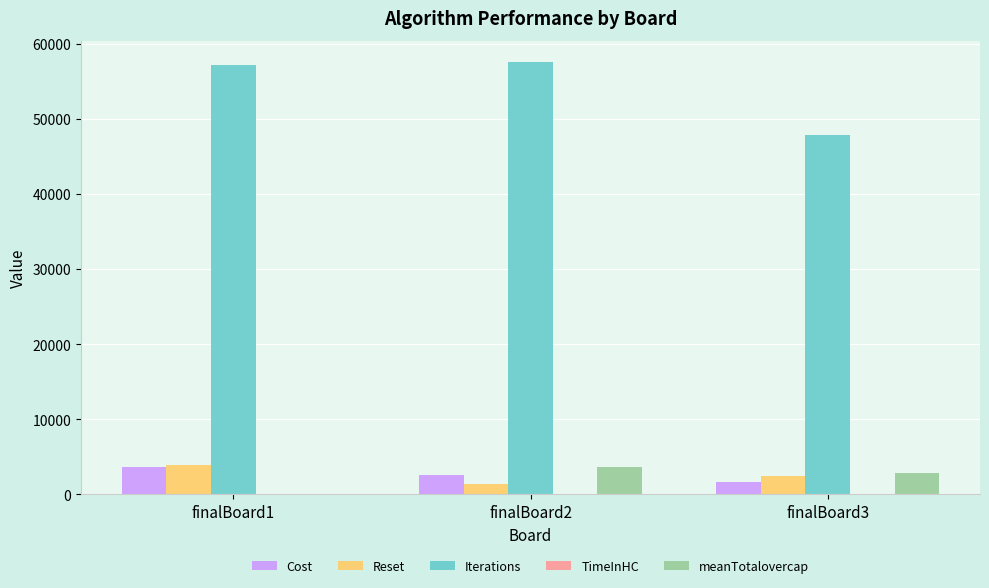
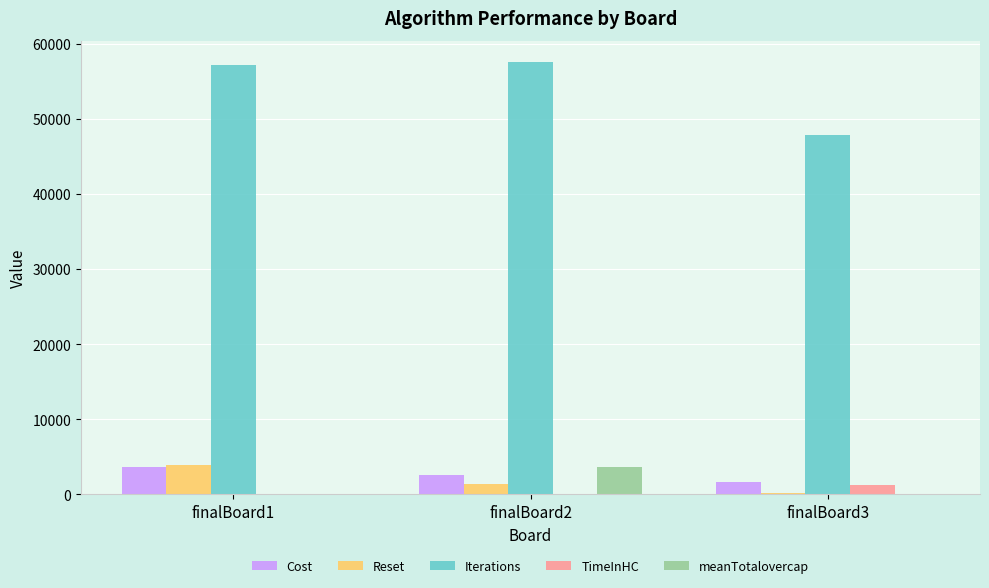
Reset, finalBoard3: 2000 -> 0
TimeInHC, finalBoard3: 0 -> 1000
meanTotalovercap, finalBoard3: 3000 -> 0
